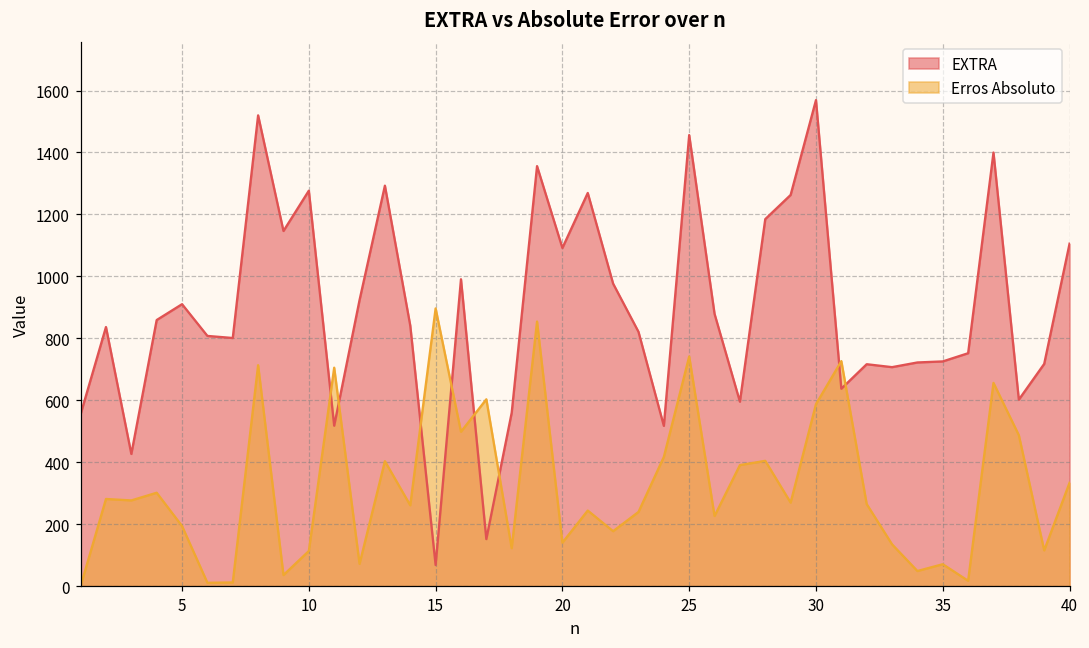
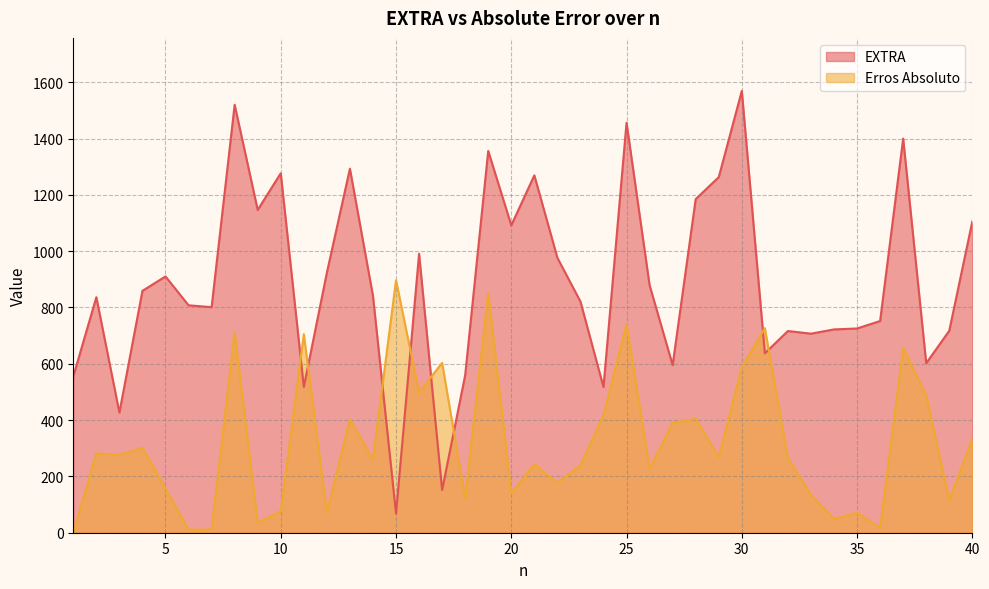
Erros Absoluto, 5: 190 -> 160
Erros Absoluto, 10: 110 -> 80
